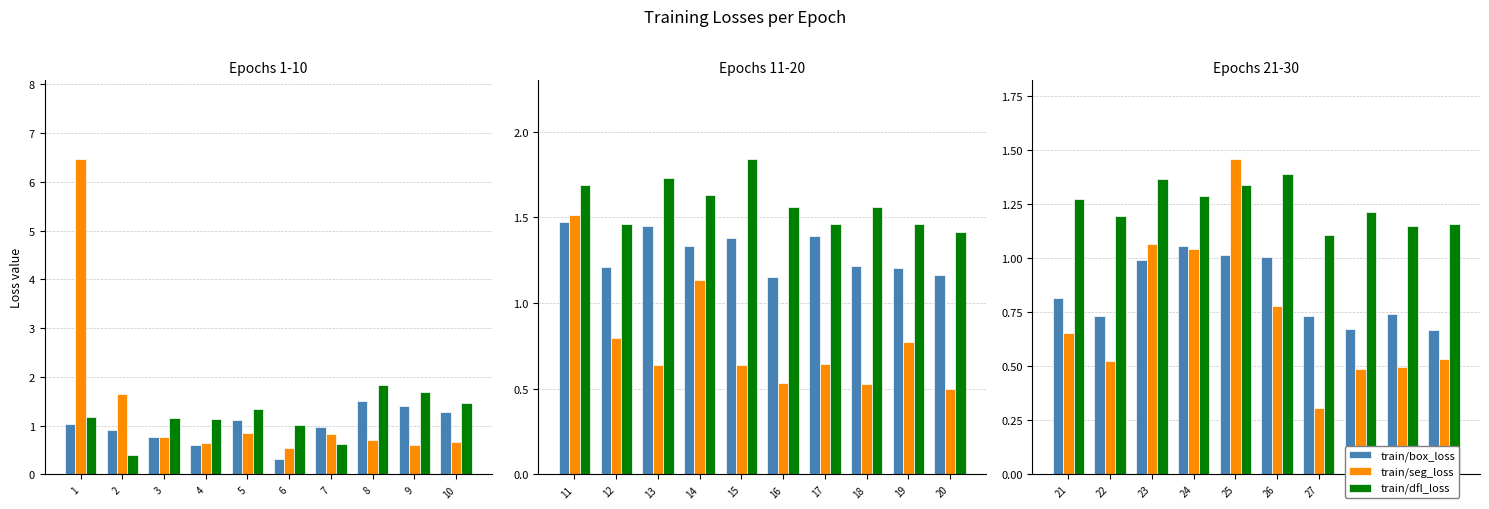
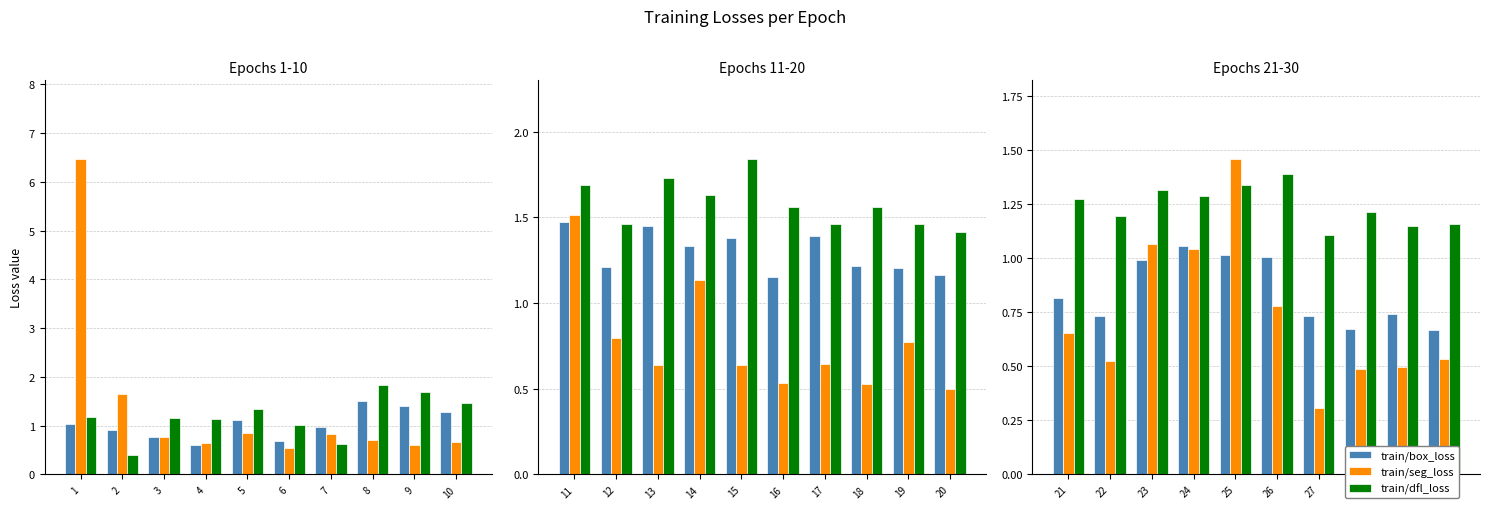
Epochs 1-10, train/box_loss, 6: 0.3 -> 0.7
Epochs 21-30, train/dfl_loss, 23: 1.37 -> 1.32
